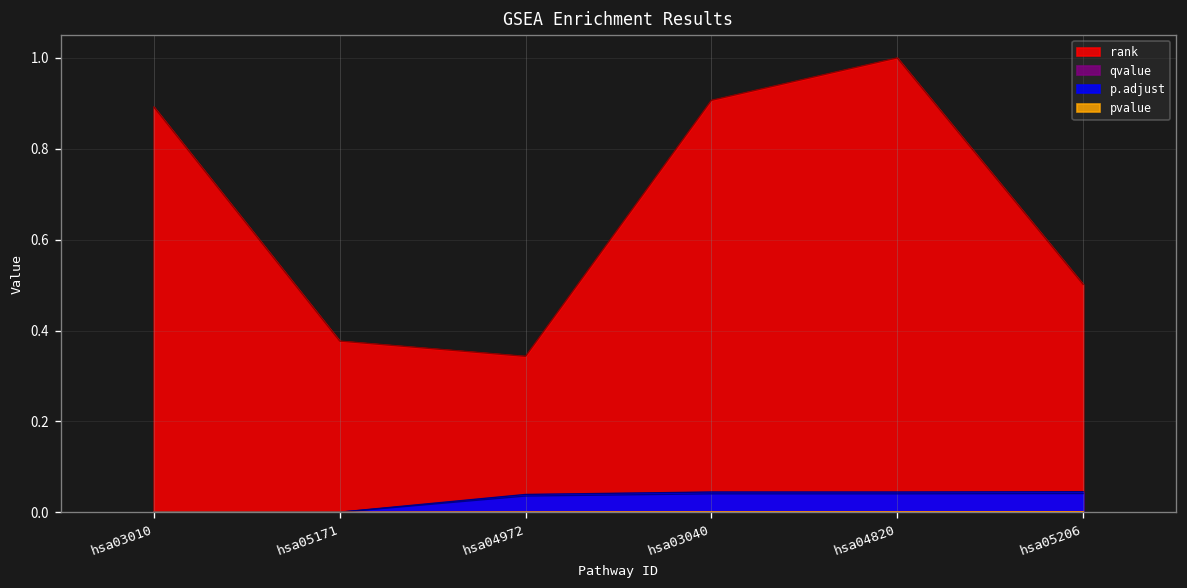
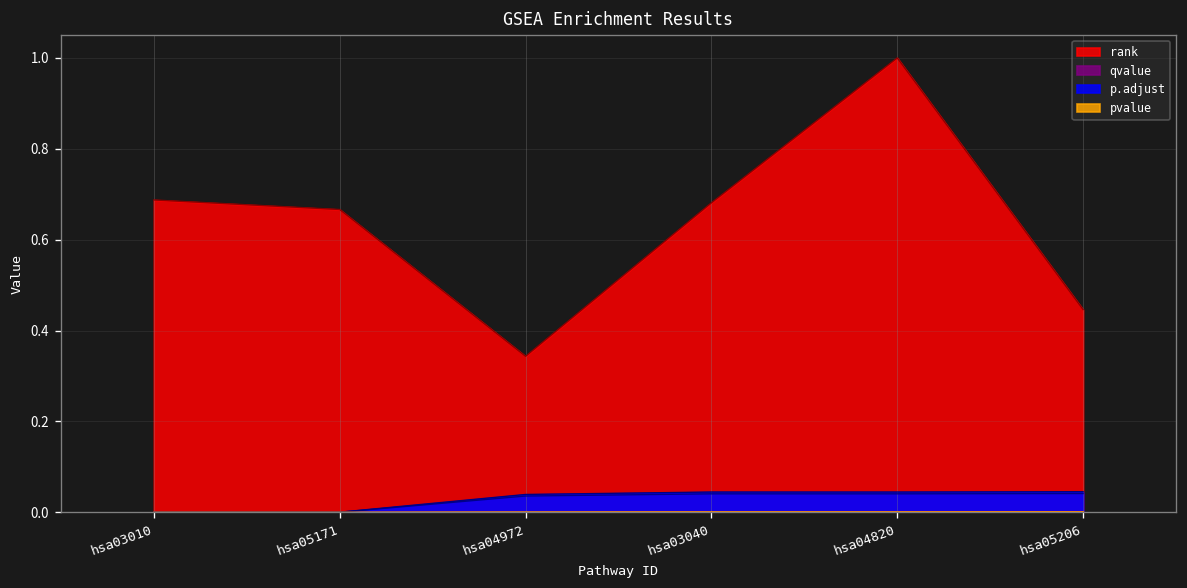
rank, hsa03010: 0.89 -> 0.69
rank, hsa05171: 0.38 -> 0.67
rank, hsa03040: 0.91 -> 0.68
rank, hsa05206: 0.50 -> 0.45
